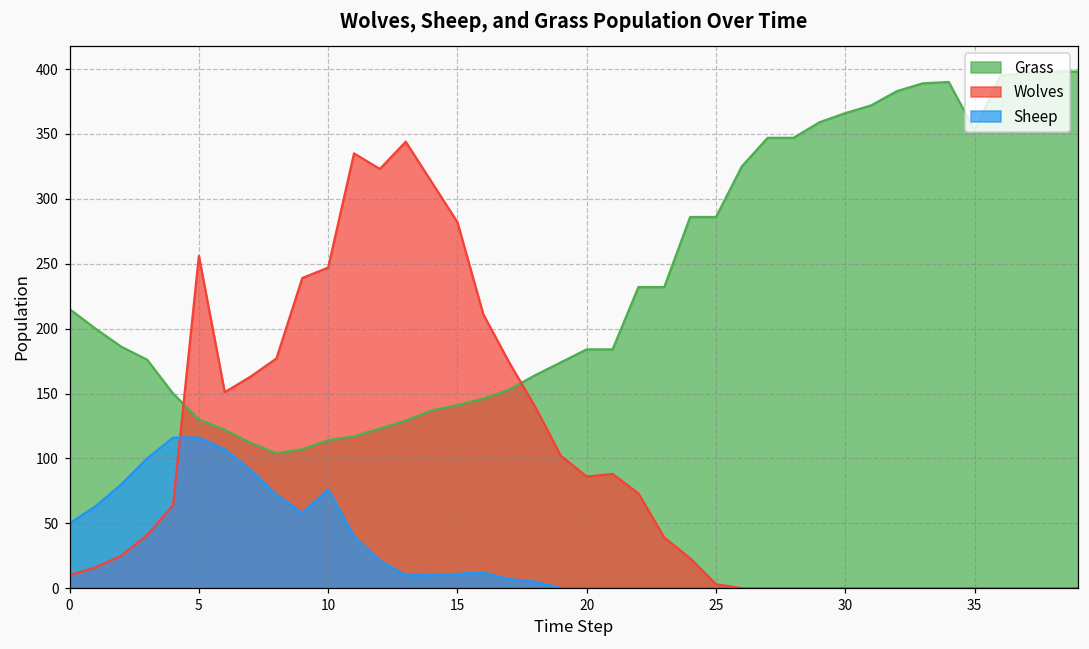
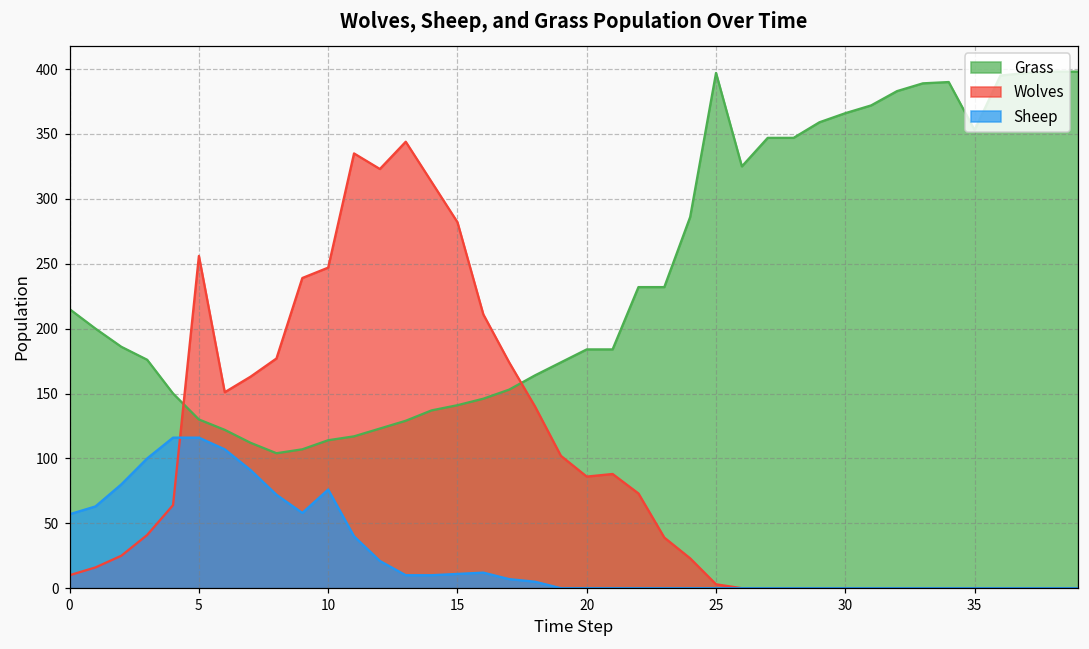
Sheep, 0: 50 -> 57
Grass, 25: 286 -> 397
